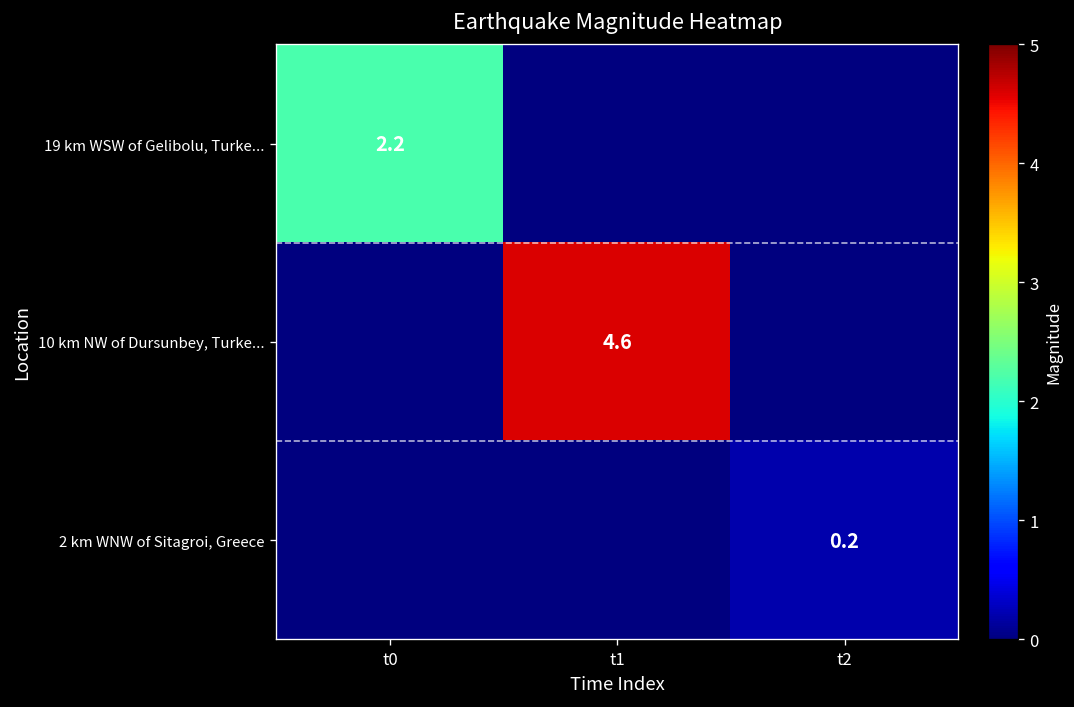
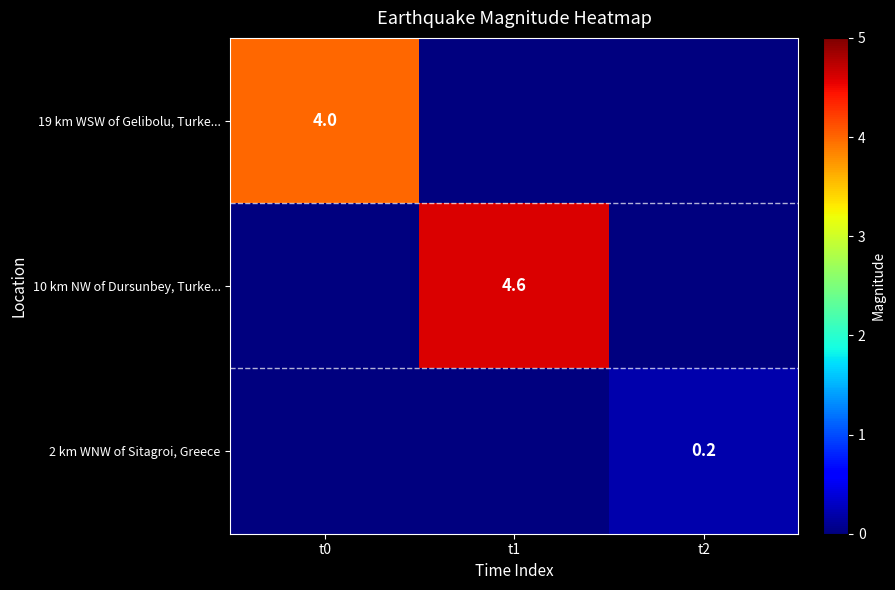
19 km WSW of Gelibolu, Turke..., t0: 2.2 -> 4.0
